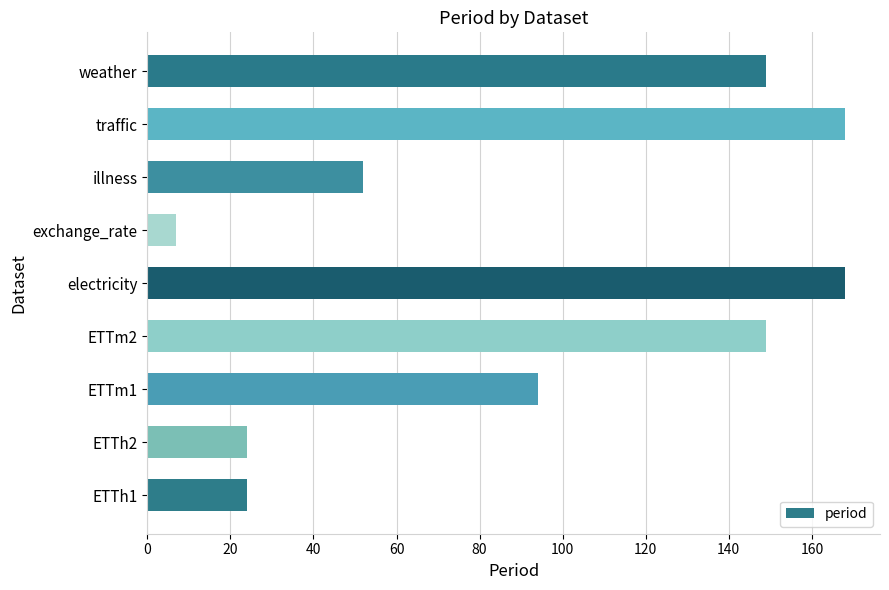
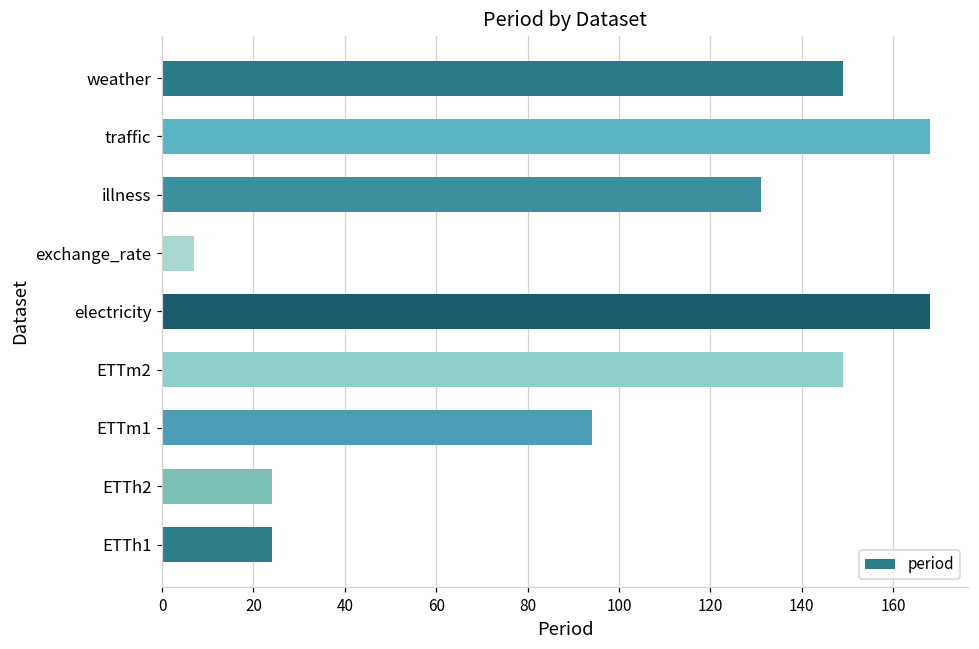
illness: 52 -> 131
